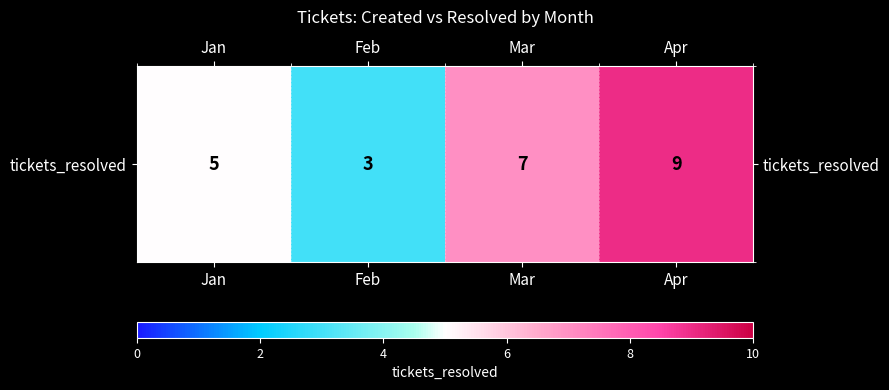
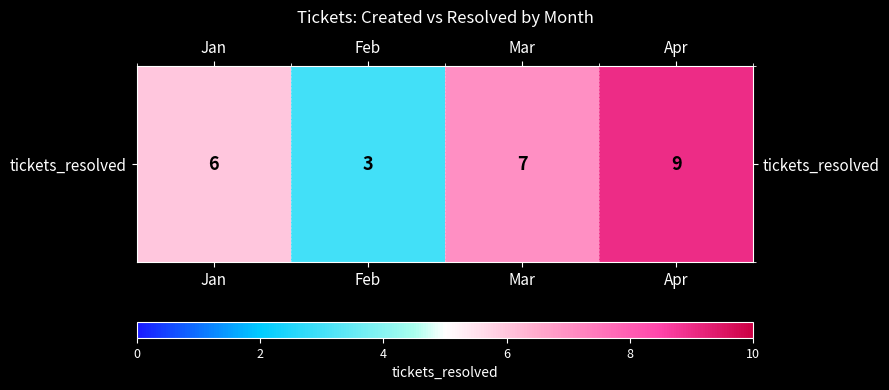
tickets_resolved, Jan: 5 -> 6
